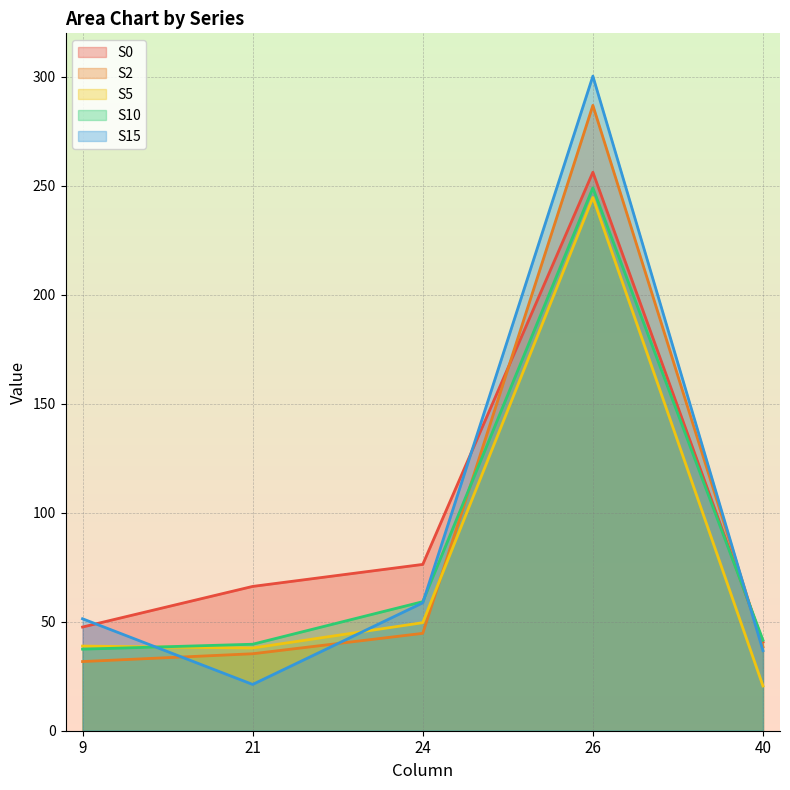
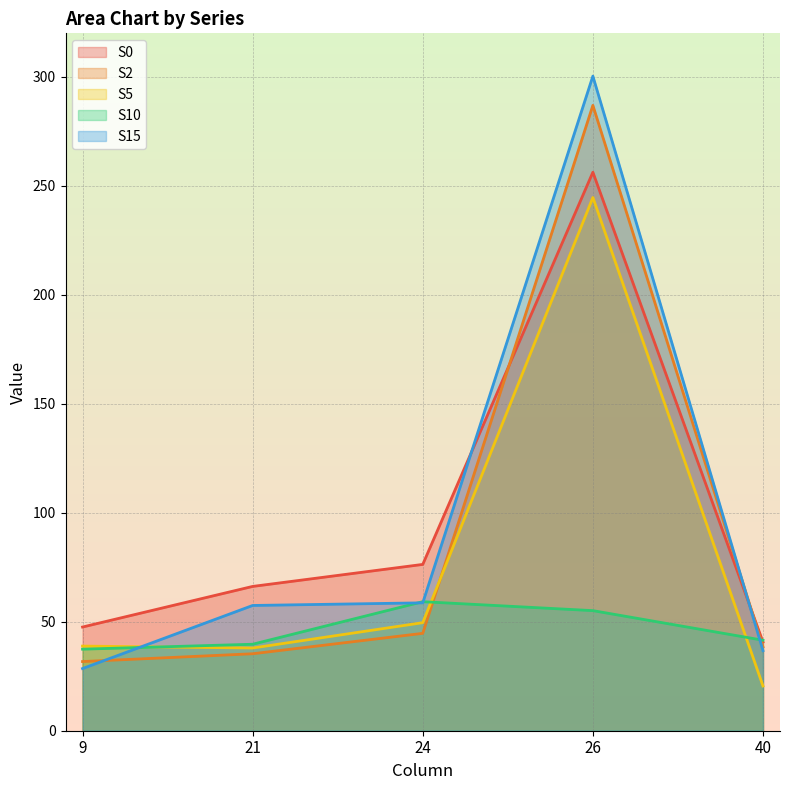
S15, 9: 51 -> 29
S15, 21: 21 -> 57
S10, 26: 249 -> 55
